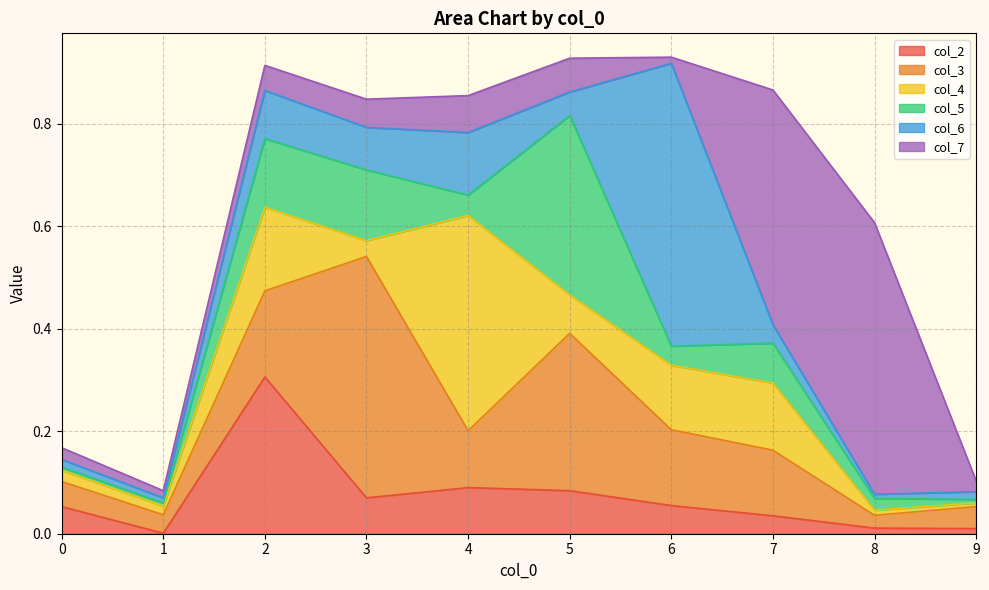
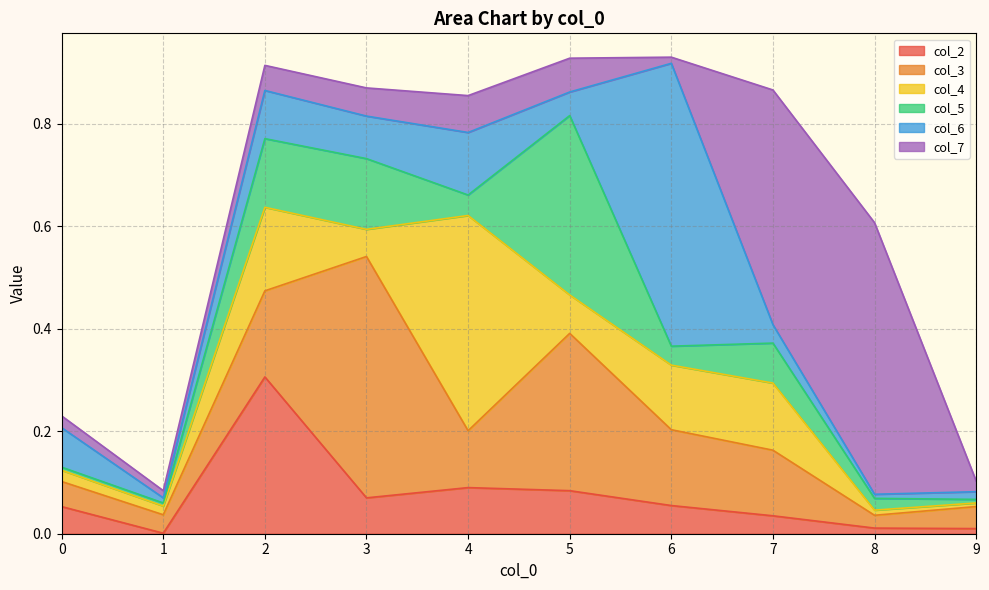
col_6, 0: 0.01 -> 0.08
col_4, 3: 0.03 -> 0.05
